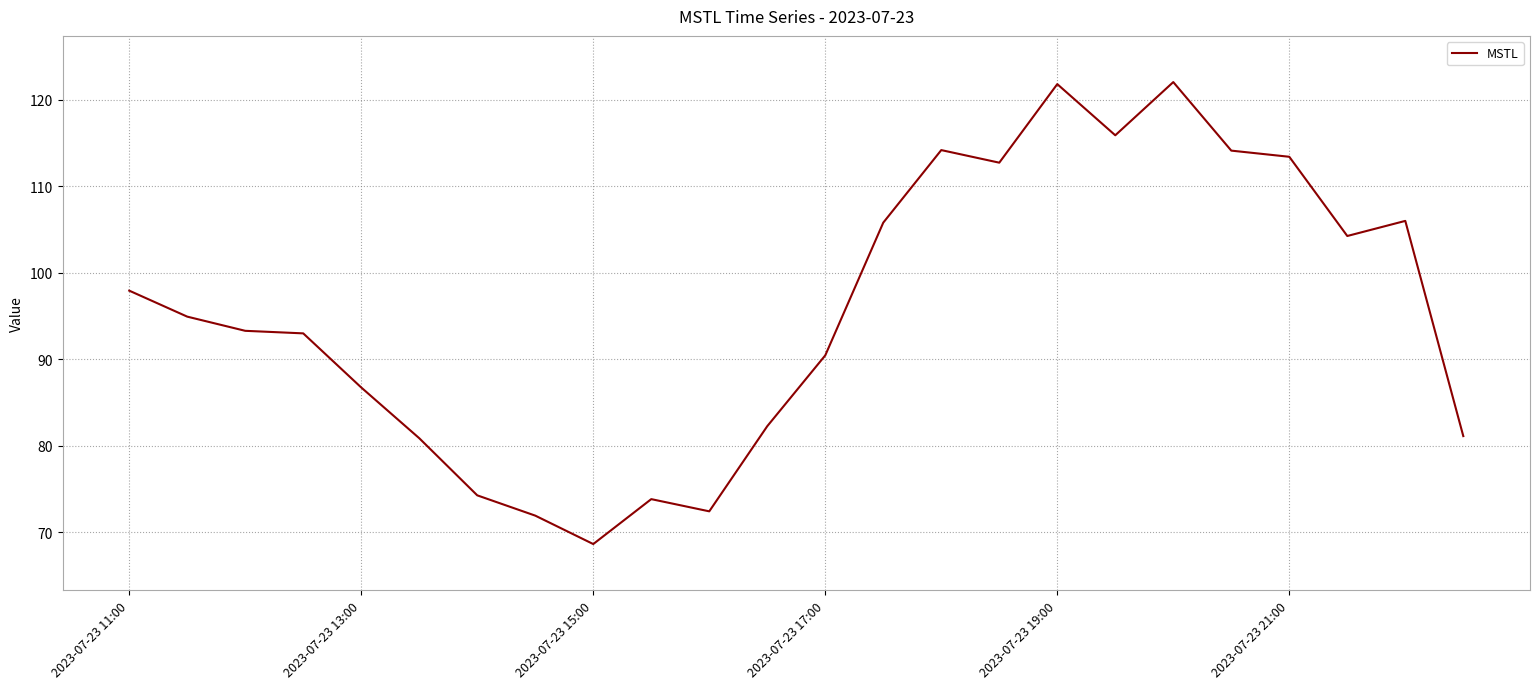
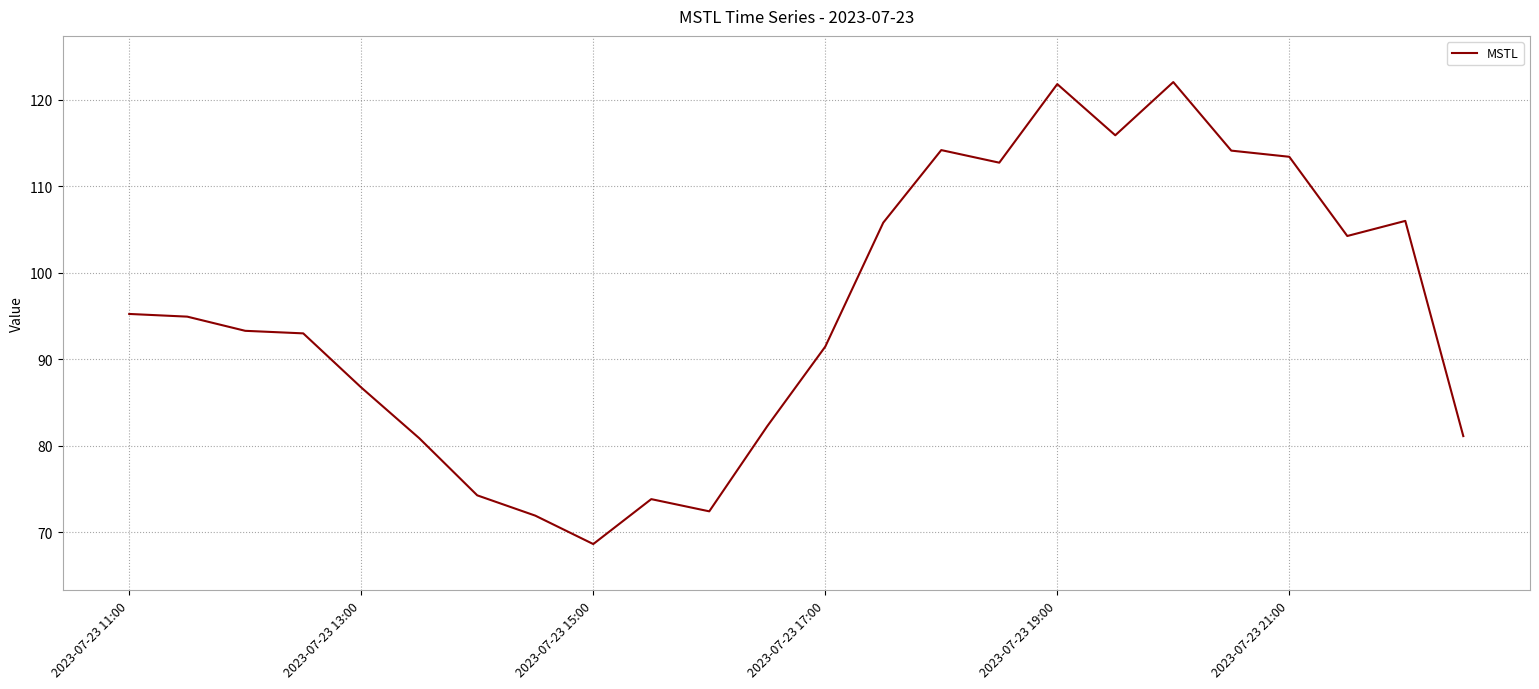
2023-07-23 11:00: 98 -> 95
2023-07-23 17:00: 90 -> 91
